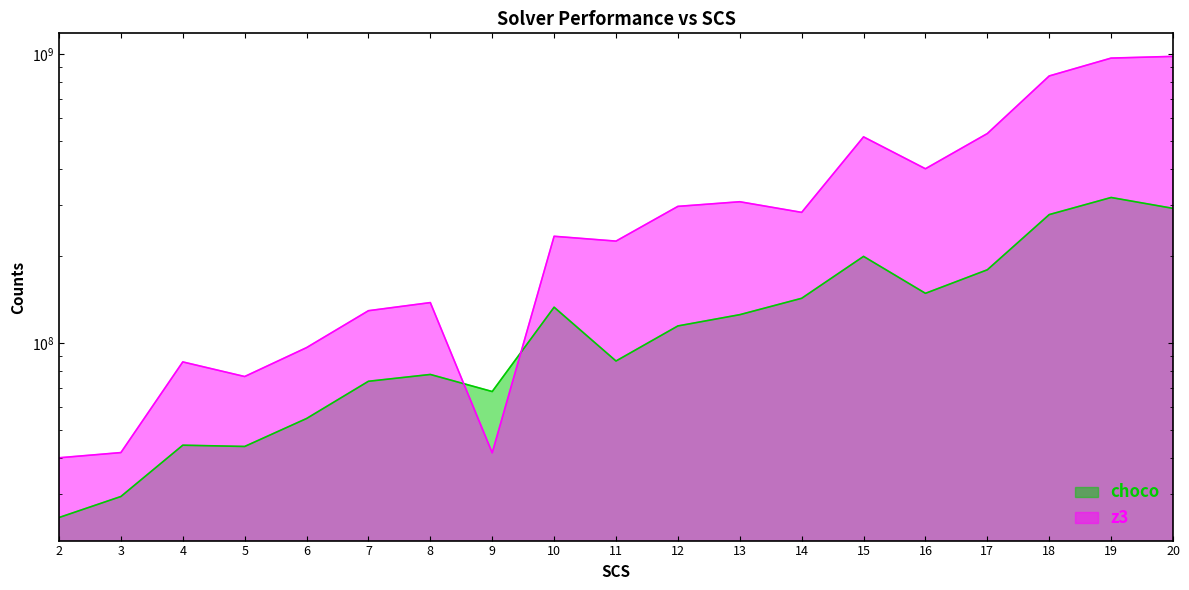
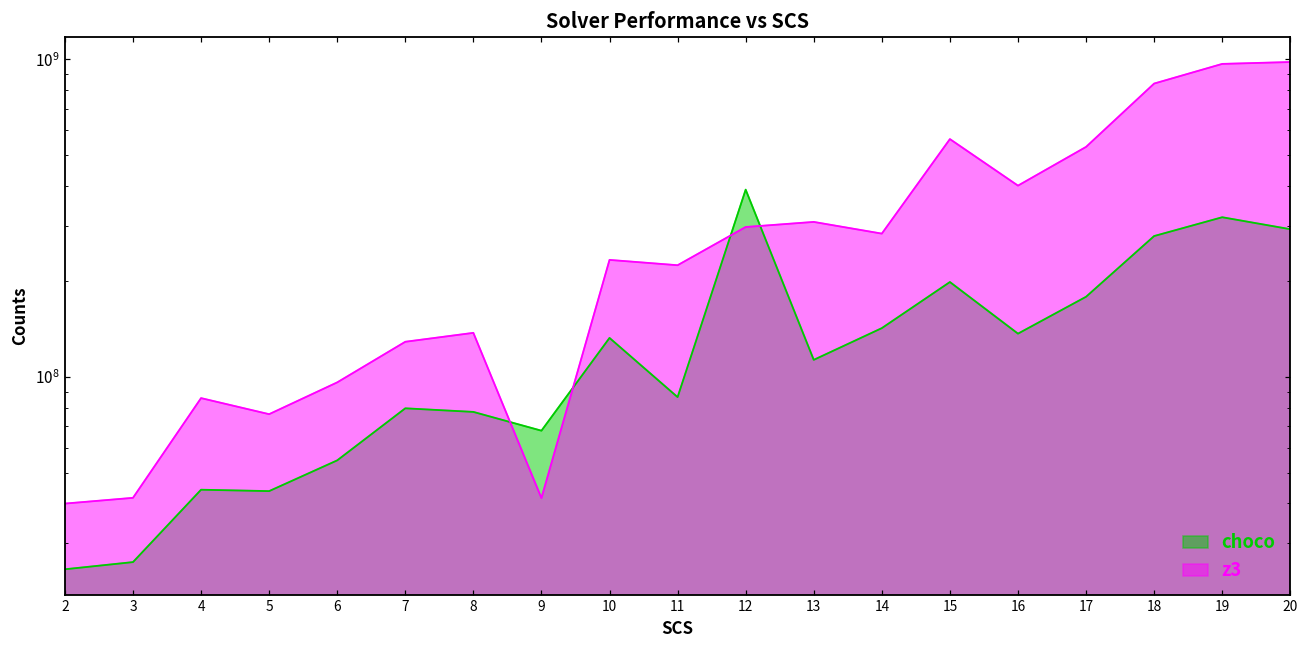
choco, 3: 29000000 -> 26000000
choco, 7: 74000000 -> 80000000
choco, 12: 114000000 -> 390000000
choco, 13: 125000000 -> 113000000
z3, 15: 520000000 -> 560000000
choco, 16: 150000000 -> 140000000
